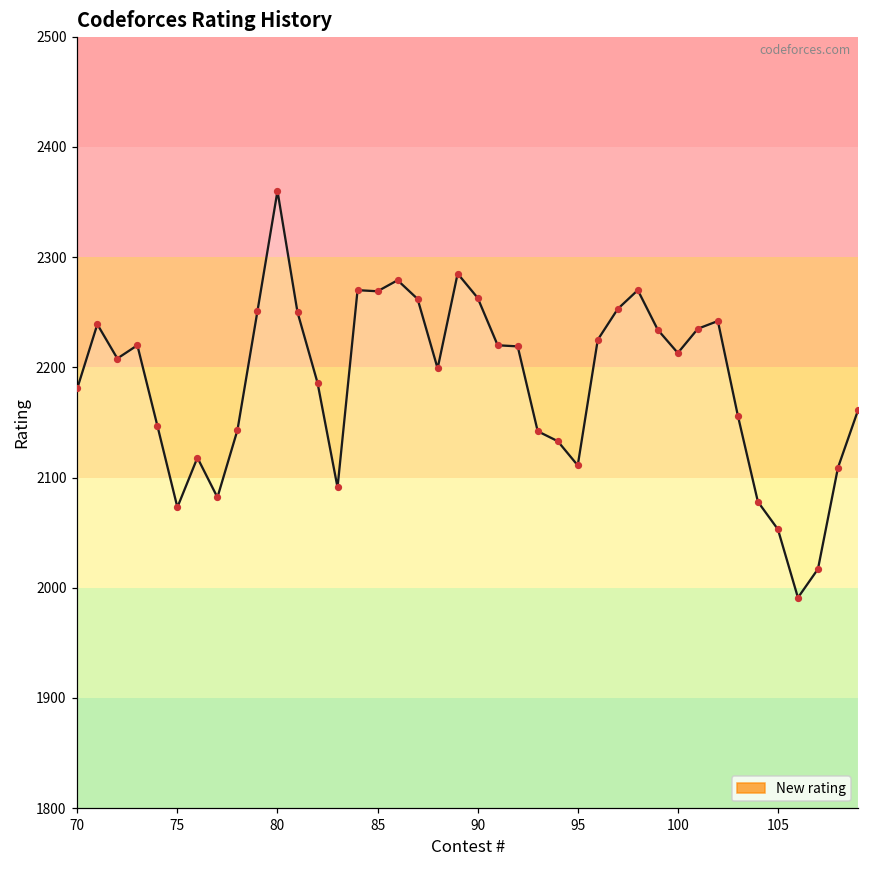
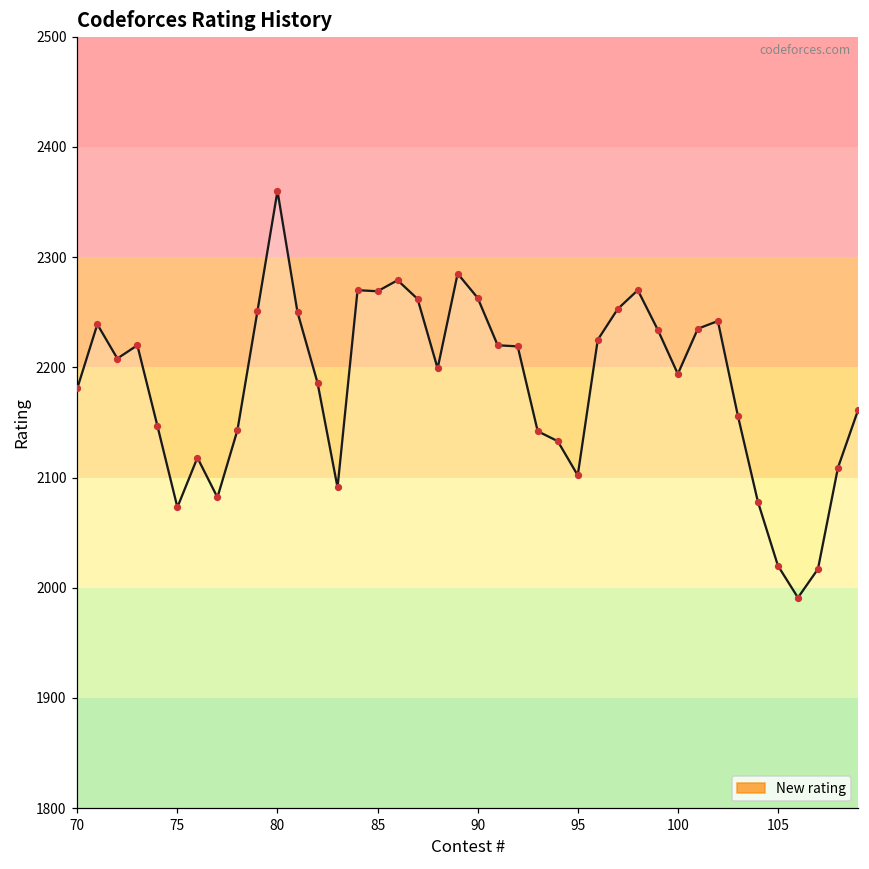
95: 2111 -> 2102
100: 2213 -> 2194
105: 2053 -> 2020
